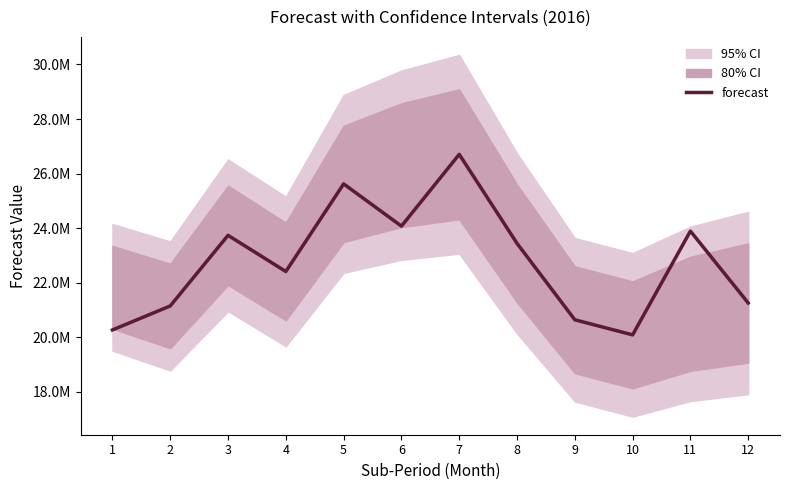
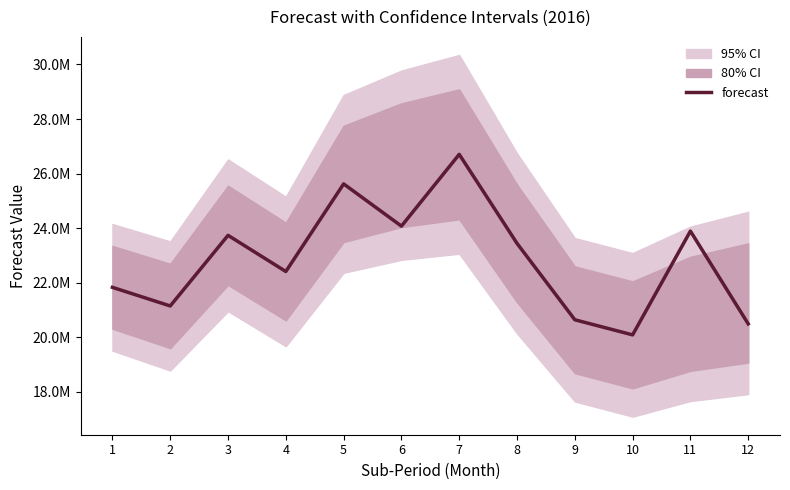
forecast, 1: 20300000 -> 21800000
forecast, 12: 21300000 -> 20500000
